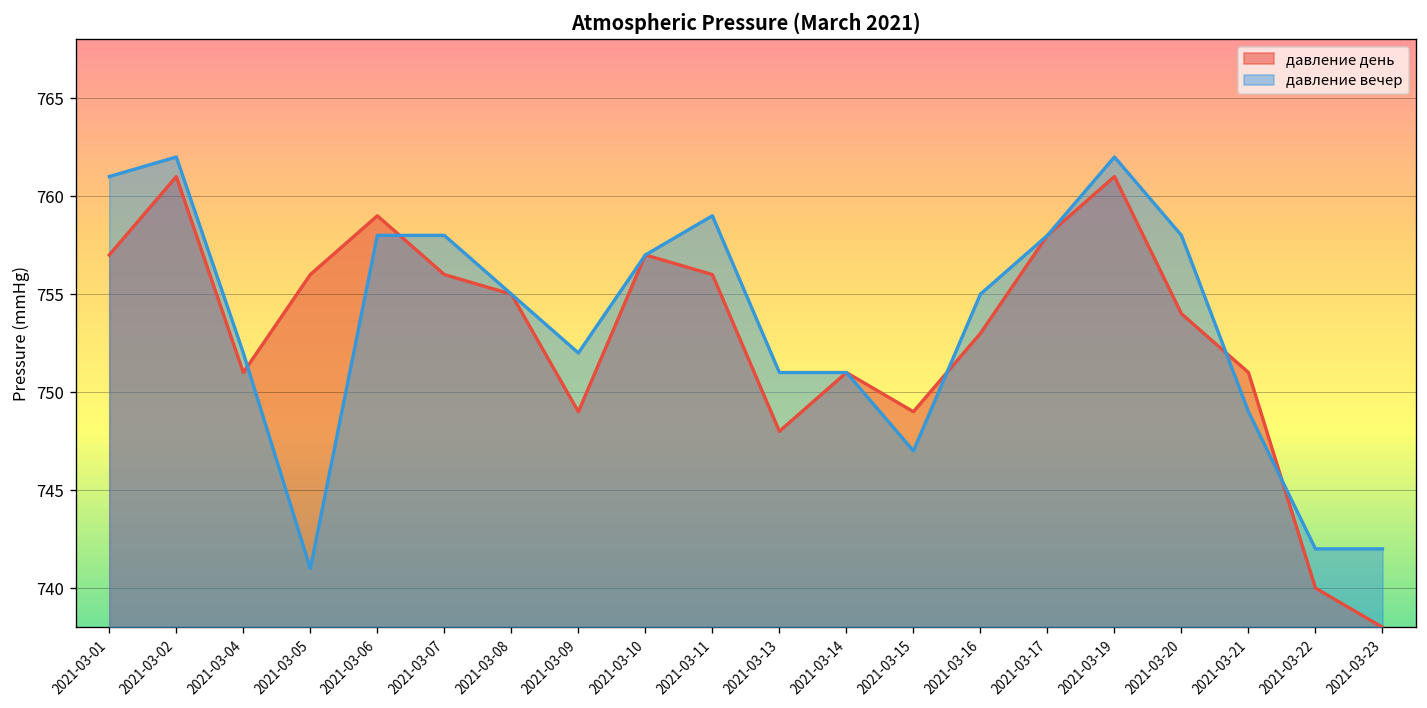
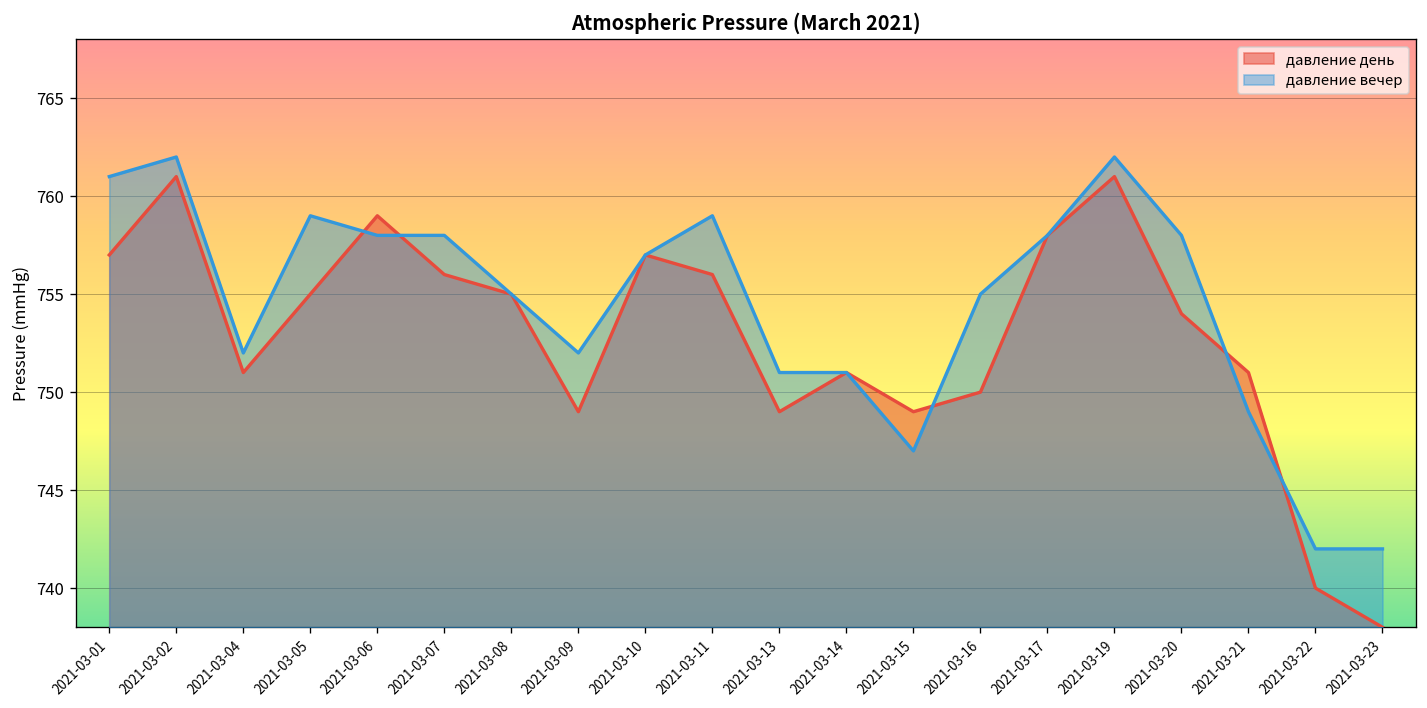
давление день, 2021-03-05: 756 -> 755
давление вечер, 2021-03-05: 741 -> 759
давление день, 2021-03-13: 748 -> 749
давление день, 2021-03-16: 753 -> 750
